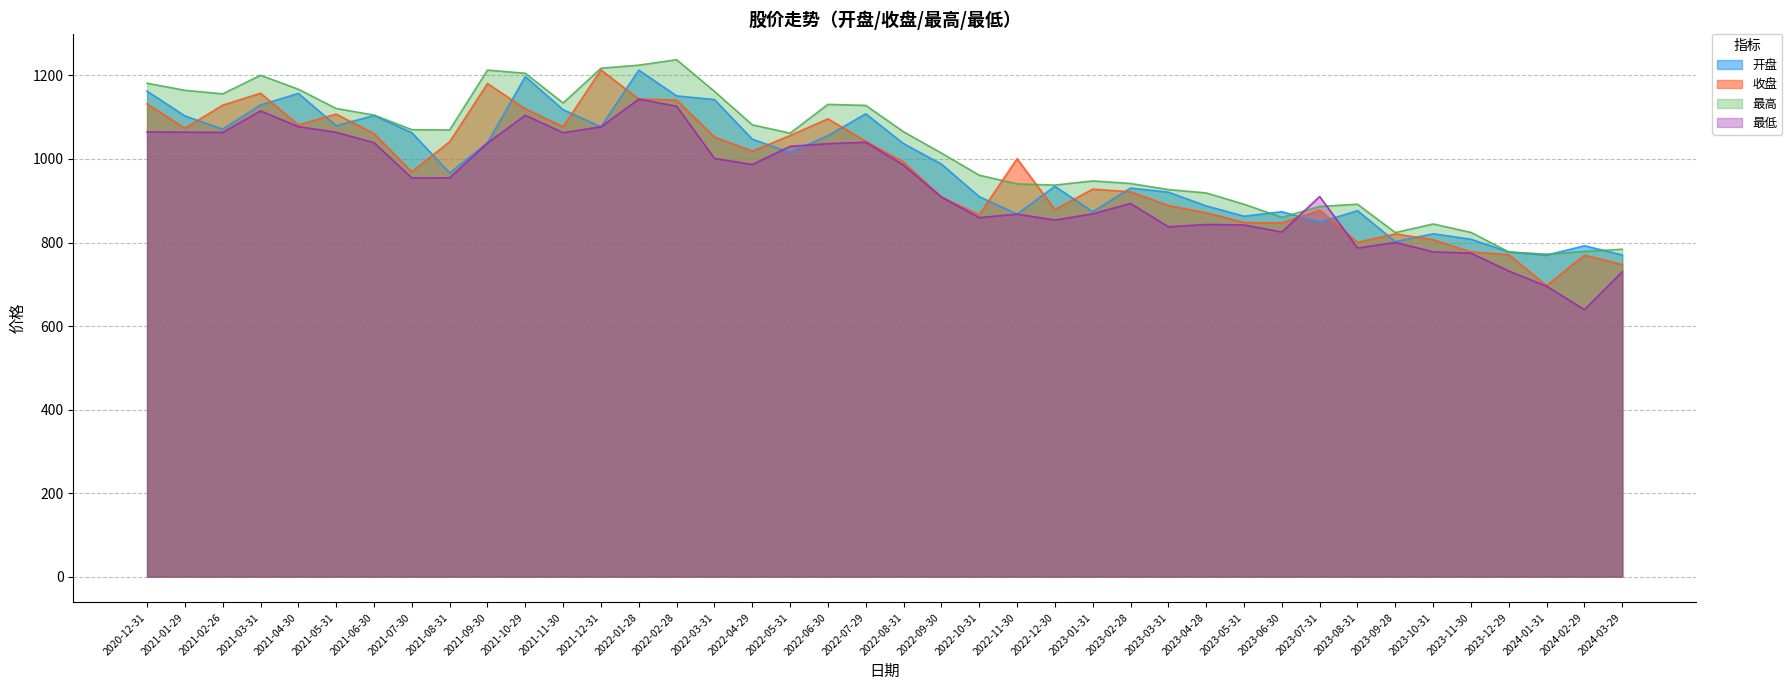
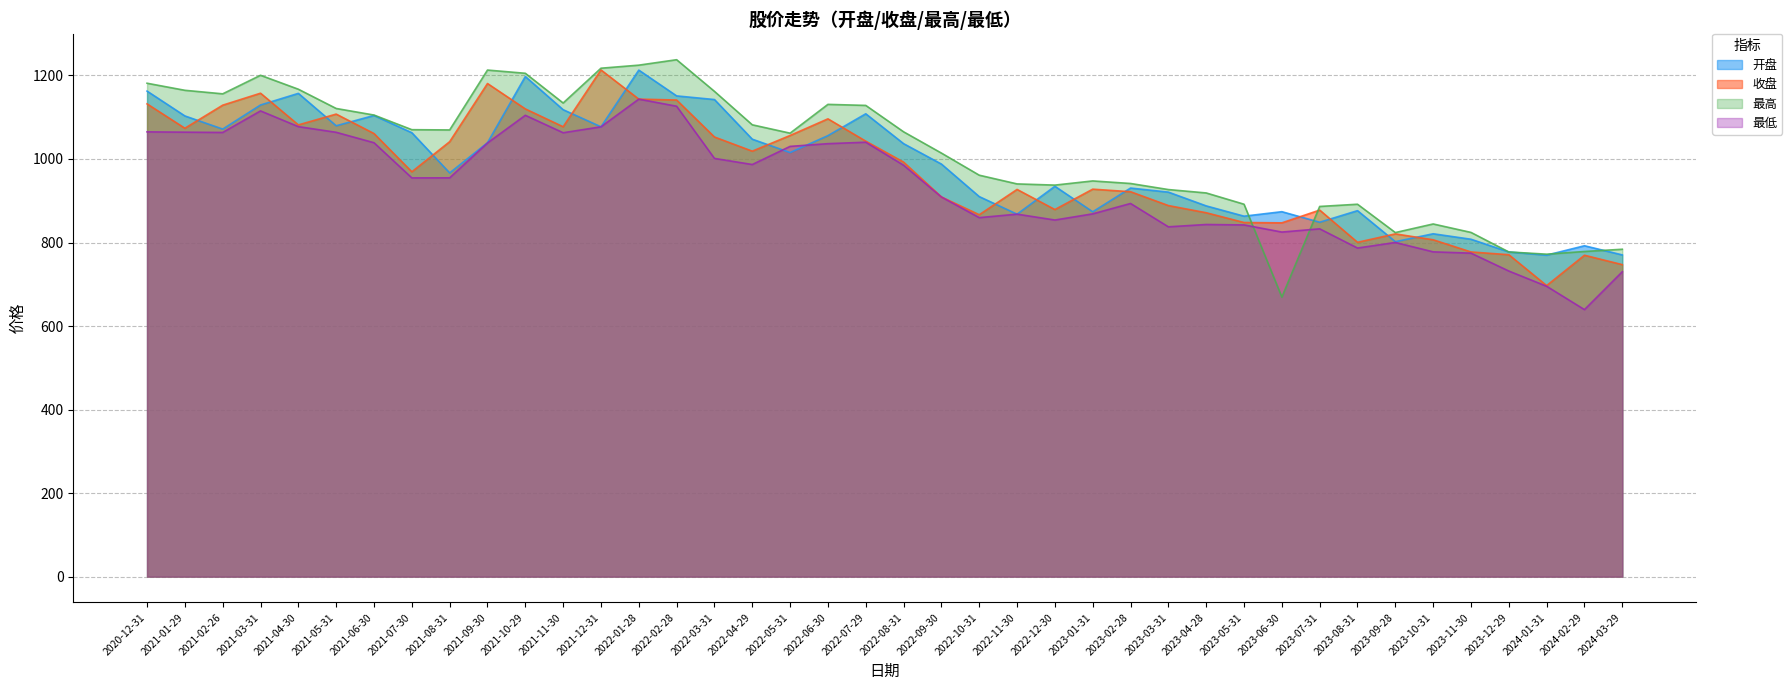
收盘, 2022-11-30: 1000 -> 930
最高, 2023-06-30: 860 -> 670
最低, 2023-07-31: 910 -> 830
